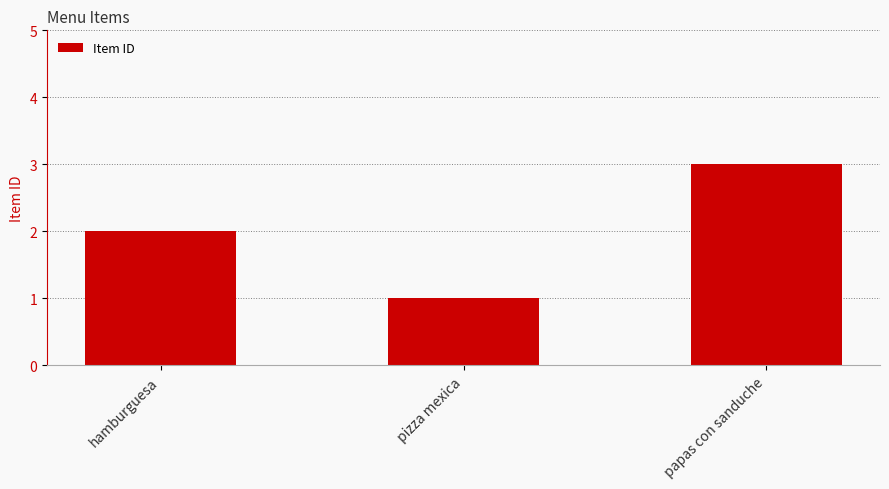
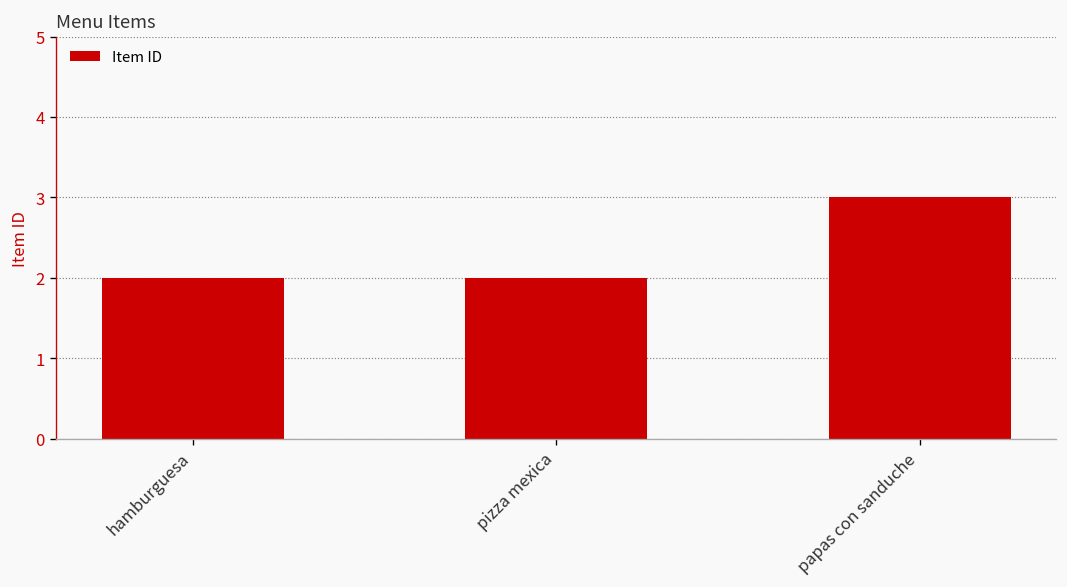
pizza mexica: 1 -> 2
